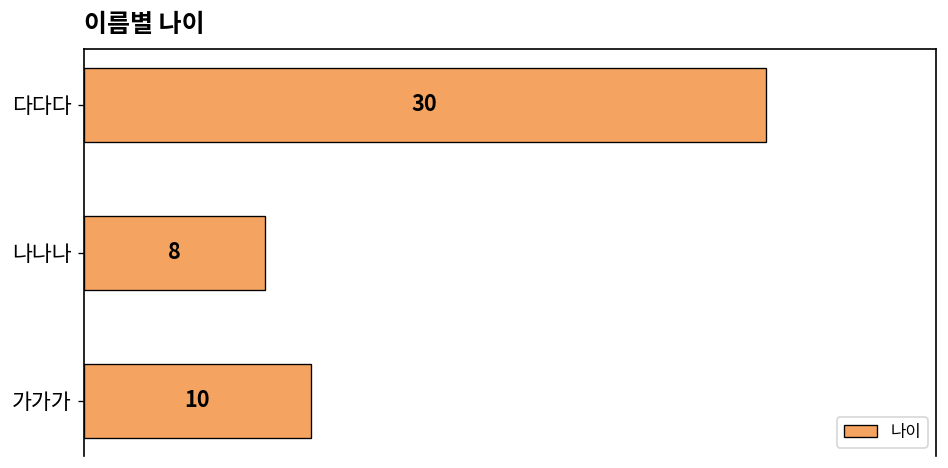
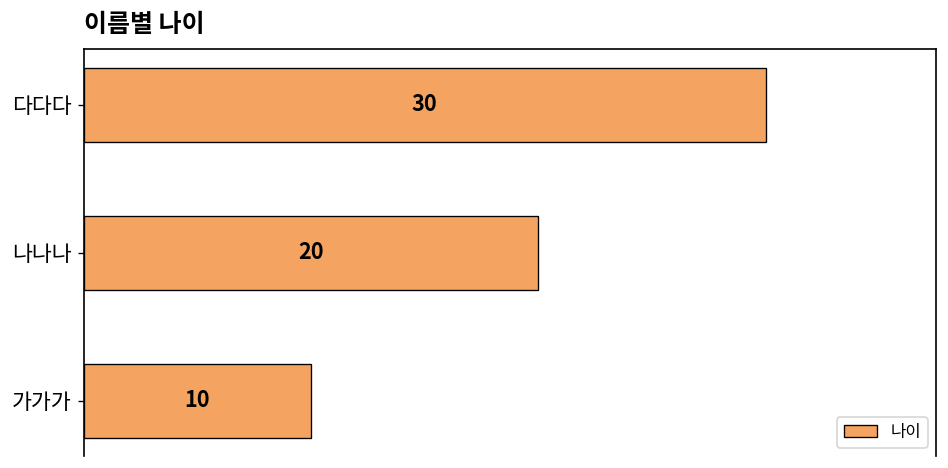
나나나: 8 -> 20
